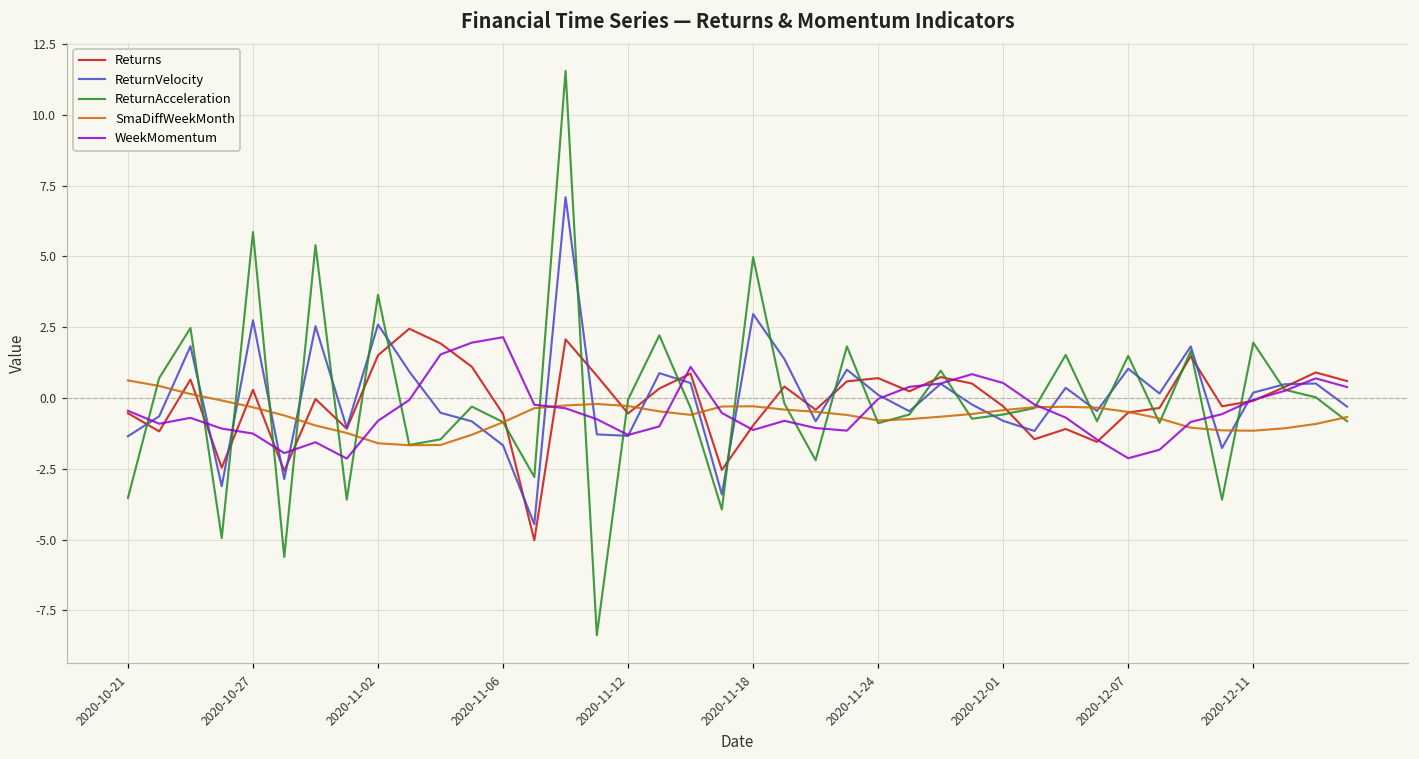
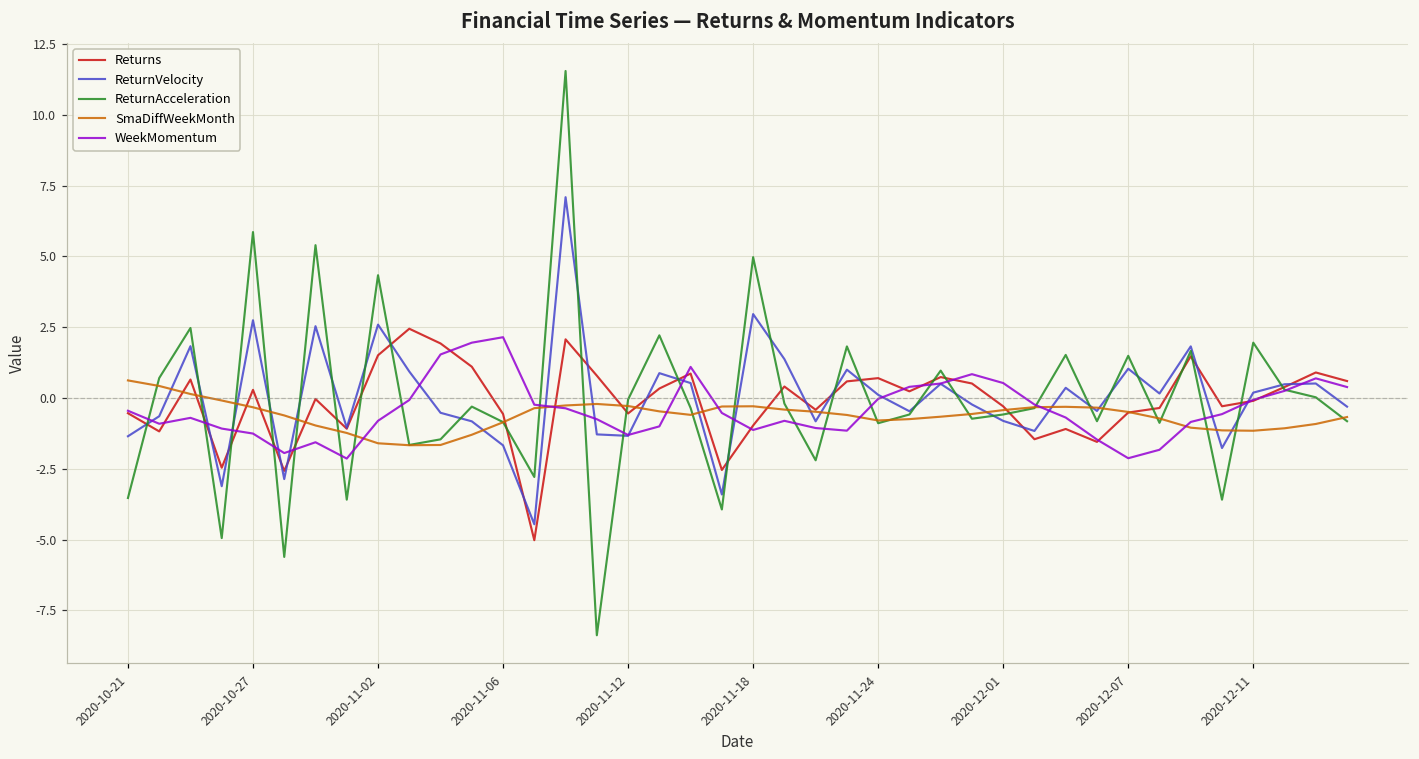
ReturnAcceleration, 2020-11-02: 3.6 -> 4.3
